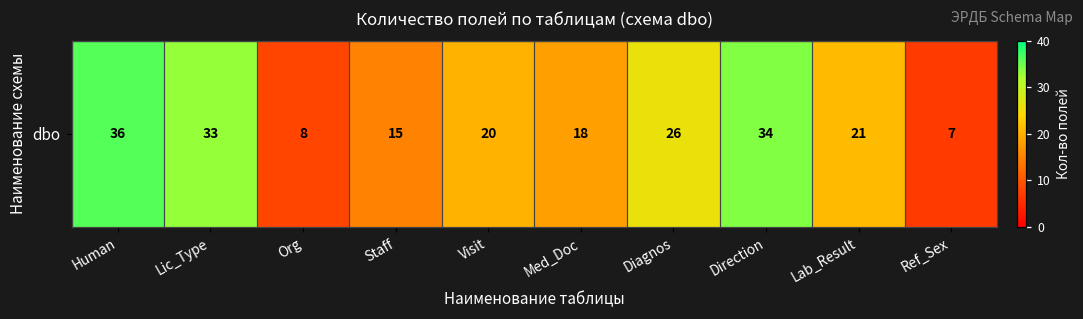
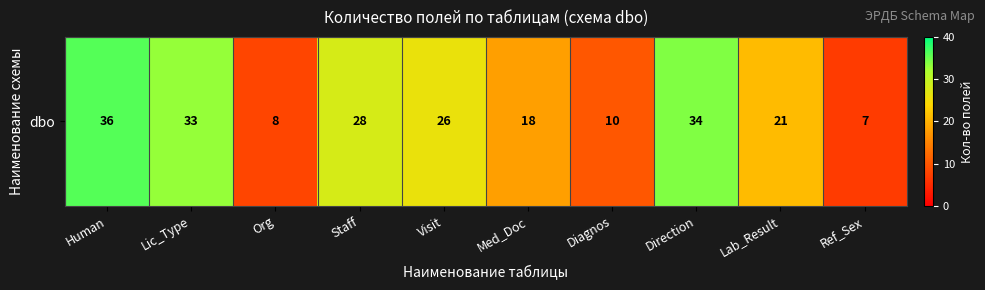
dbo, Staff: 15 -> 28
dbo, Visit: 20 -> 26
dbo, Diagnos: 26 -> 10
